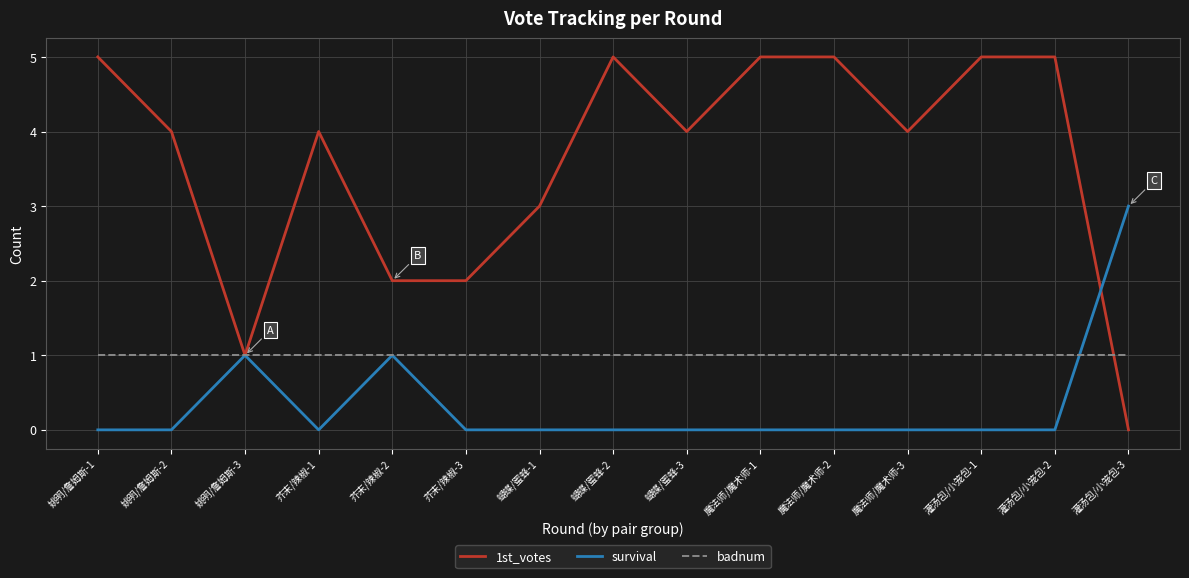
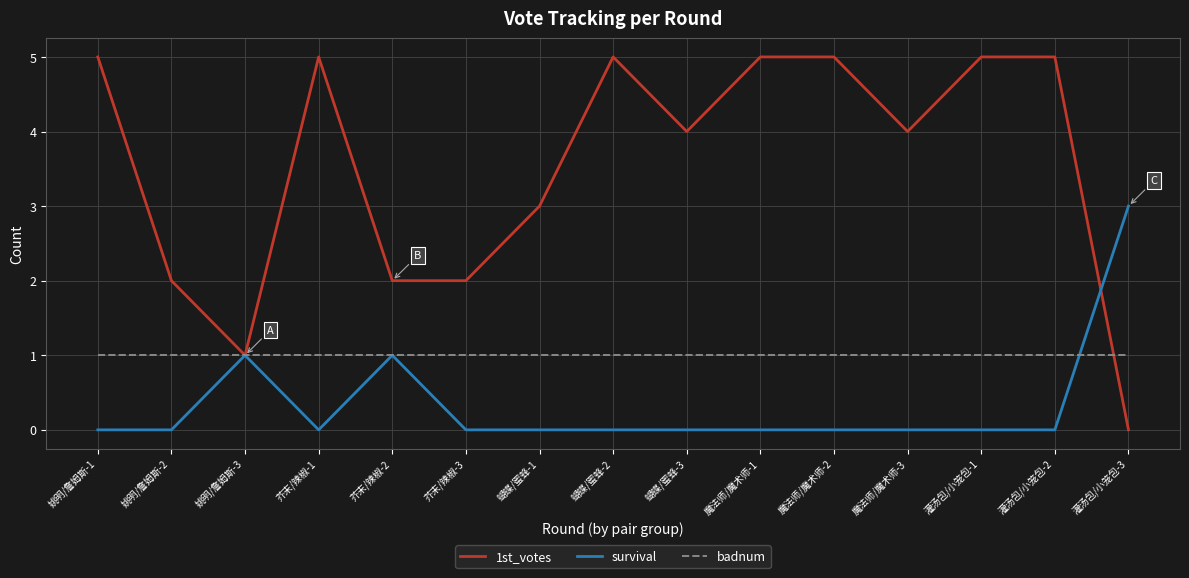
1st_votes, 姚明/詹姆斯-2: 4 -> 2
1st_votes, 芥末/辣椒-1: 4 -> 5
